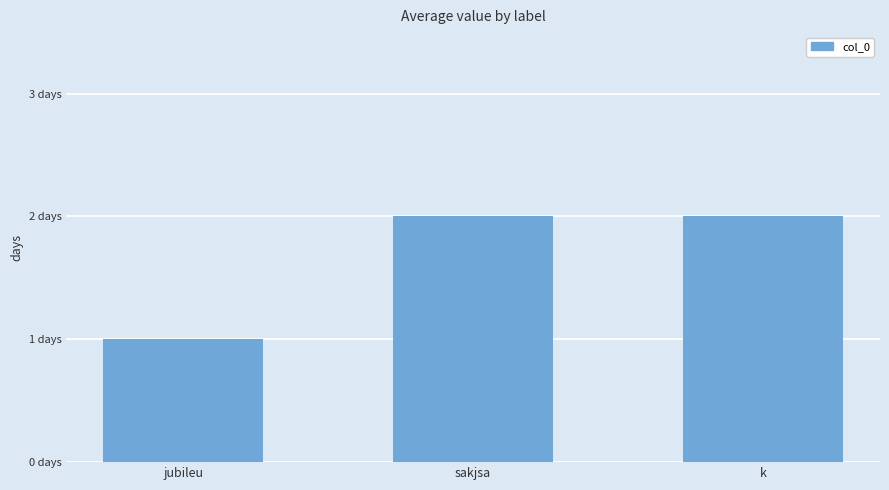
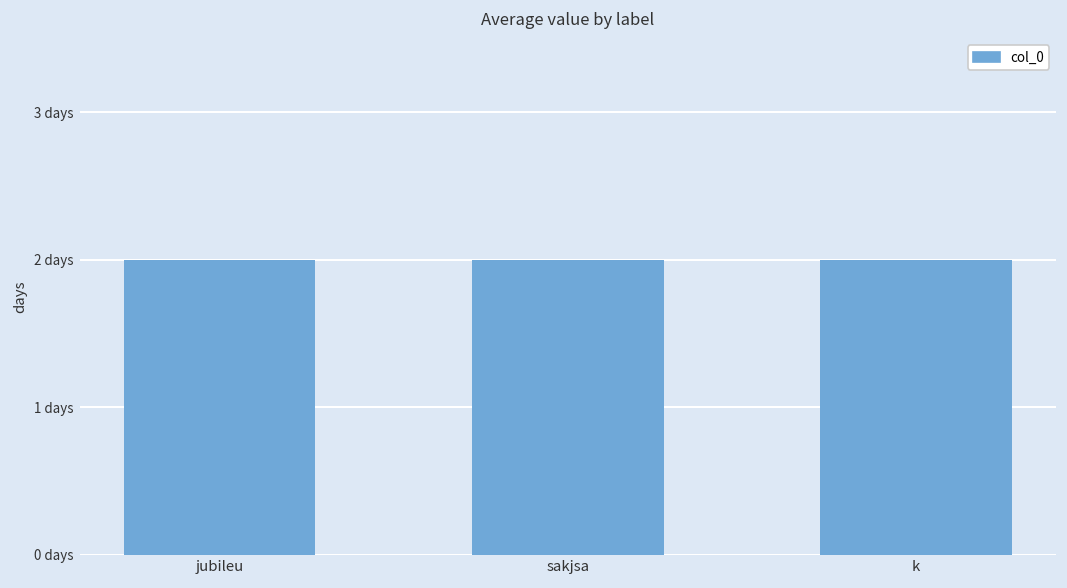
jubileu: 1 days -> 2 days
